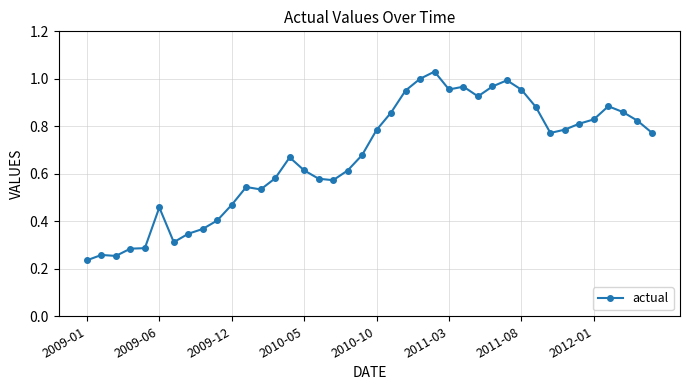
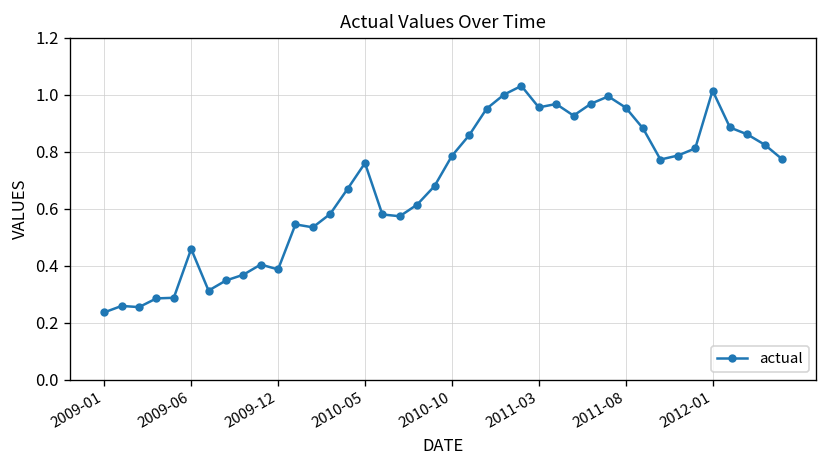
2009-12: 0.47 -> 0.39
2010-05: 0.61 -> 0.76
2012-01: 0.83 -> 1.01
